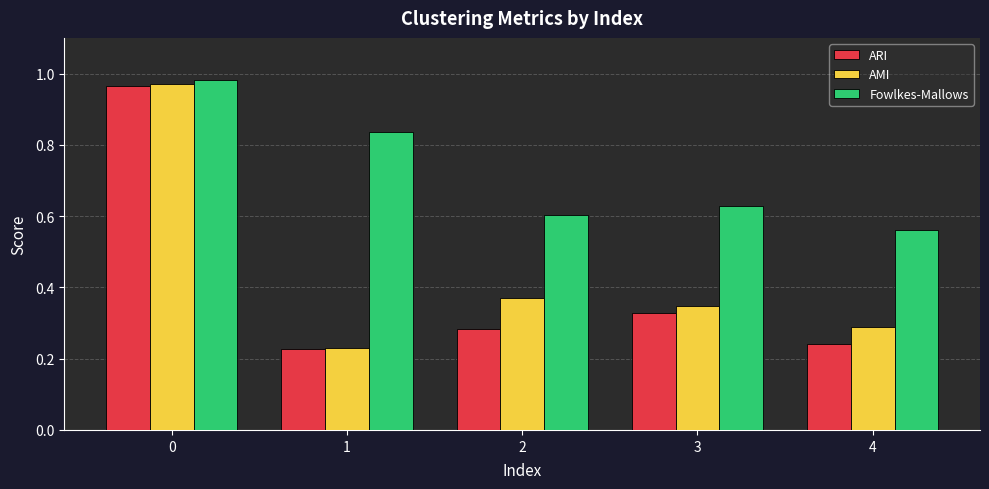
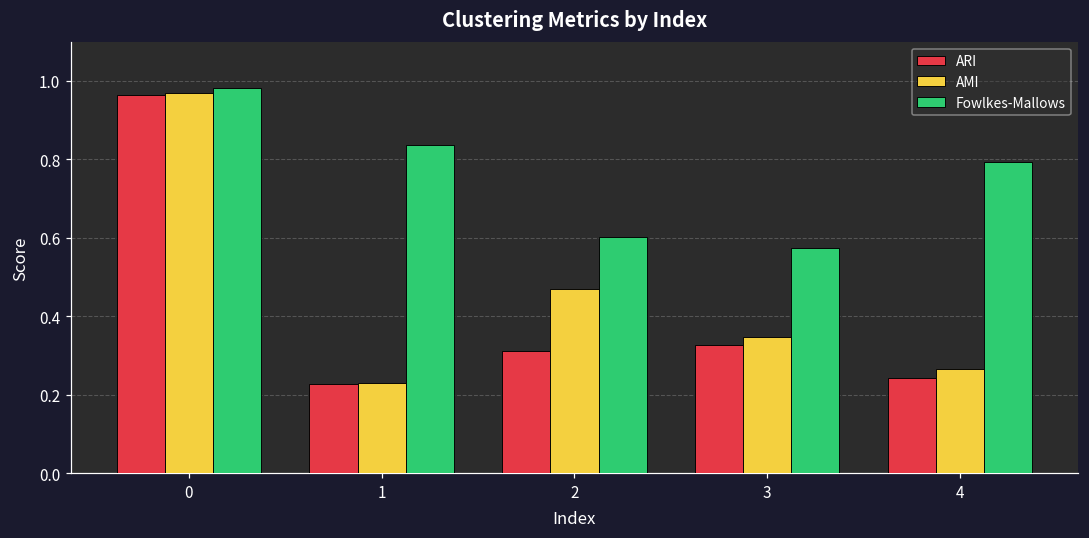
ARI, 2: 0.28 -> 0.31
AMI, 2: 0.37 -> 0.47
Fowlkes-Mallows, 3: 0.63 -> 0.58
AMI, 4: 0.29 -> 0.27
Fowlkes-Mallows, 4: 0.56 -> 0.79
